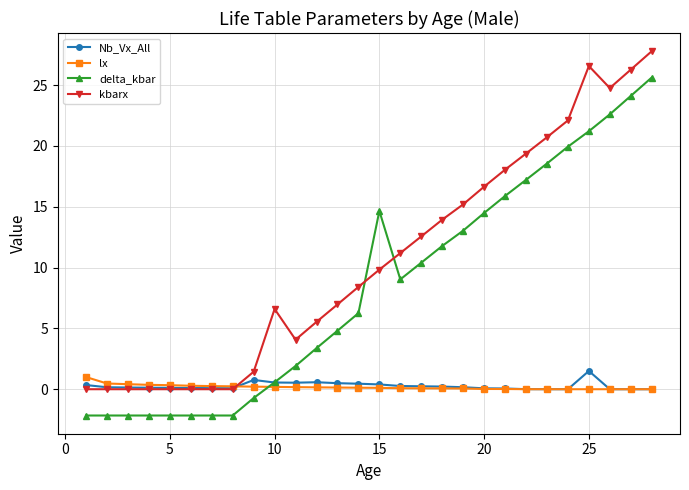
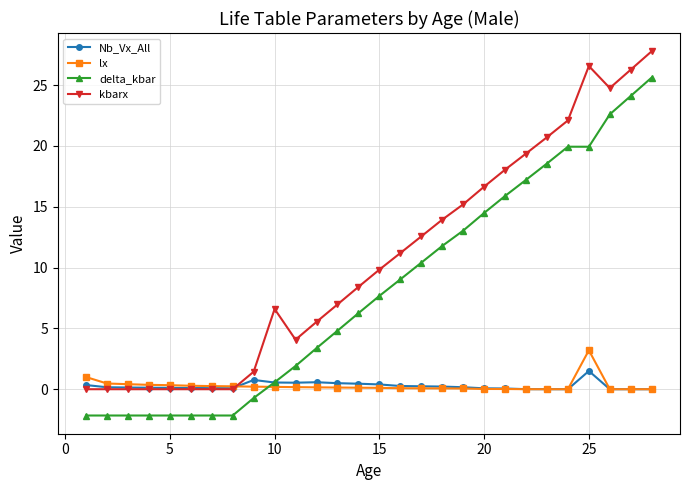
delta_kbar, 15: 14.7 -> 7.7
lx, 25: 0.0 -> 3.2
delta_kbar, 25: 21.2 -> 19.9
